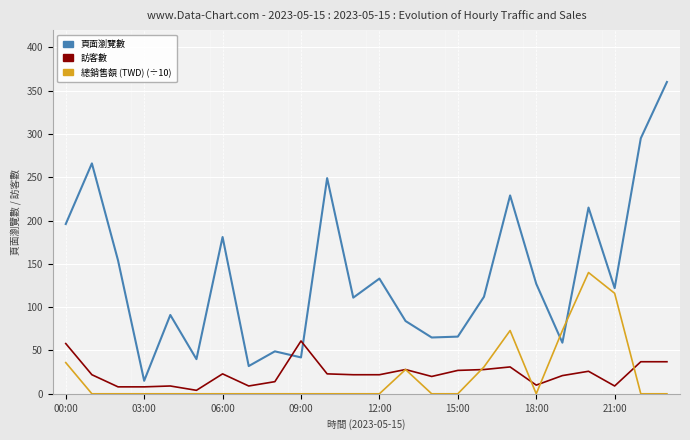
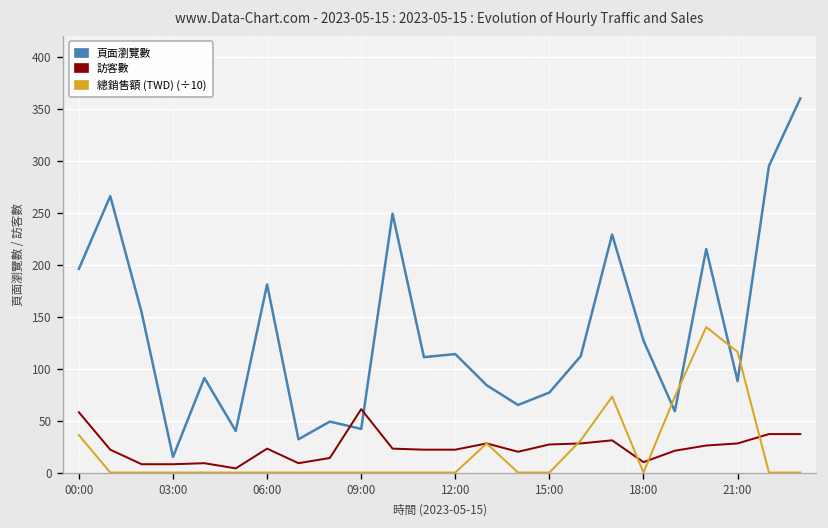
頁面瀏覽數, 12:00: 130 -> 110
頁面瀏覽數, 15:00: 70 -> 80
頁面瀏覽數, 21:00: 120 -> 90
訪客數, 21:00: 10 -> 30
